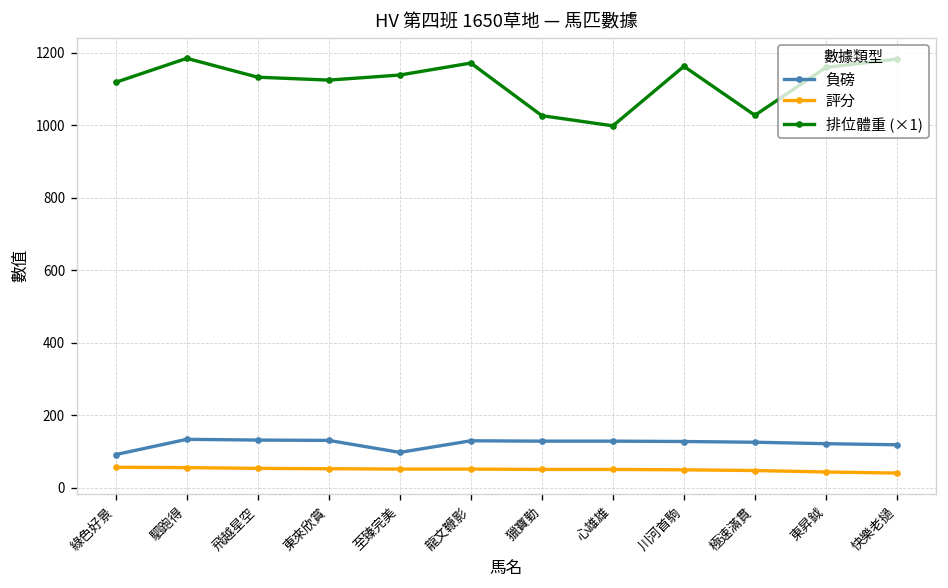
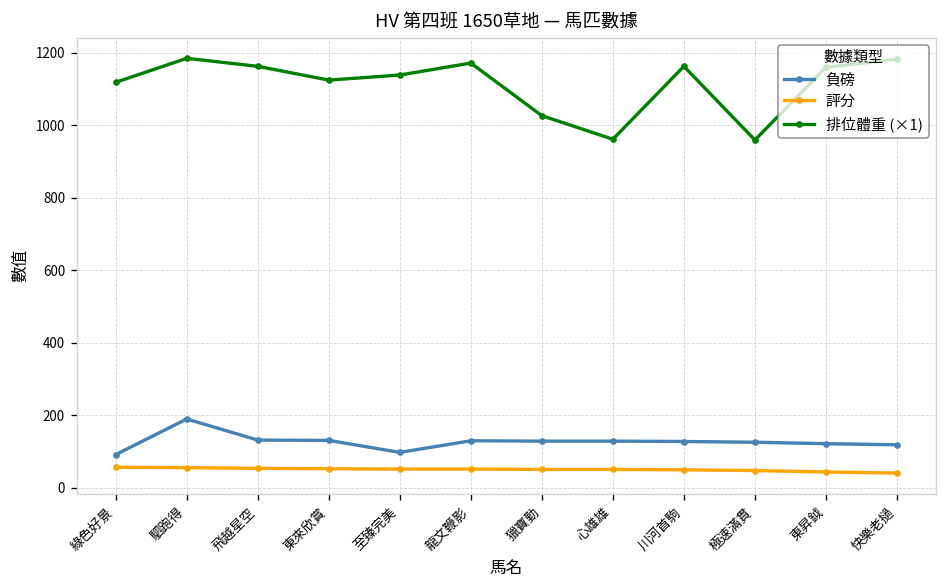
負磅, 駟跑得: 130 -> 190
排位體重 (×1), 飛越星空: 1130 -> 1160
排位體重 (×1), 心雄雄: 1000 -> 960
排位體重 (×1), 極速滿貫: 1030 -> 960
